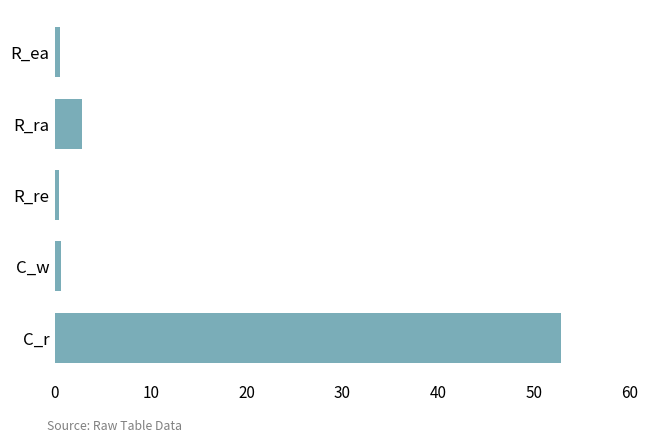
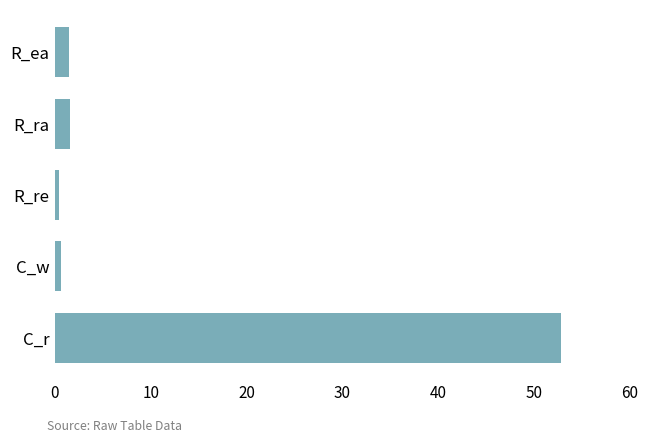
R_ea: 0 -> 1
R_ra: 3 -> 2
